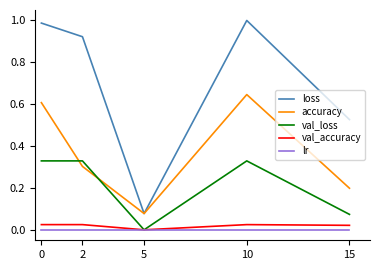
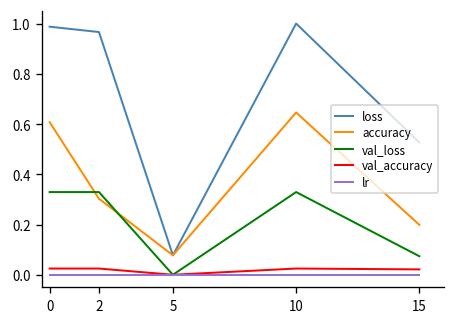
loss, 2: 0.92 -> 0.97
